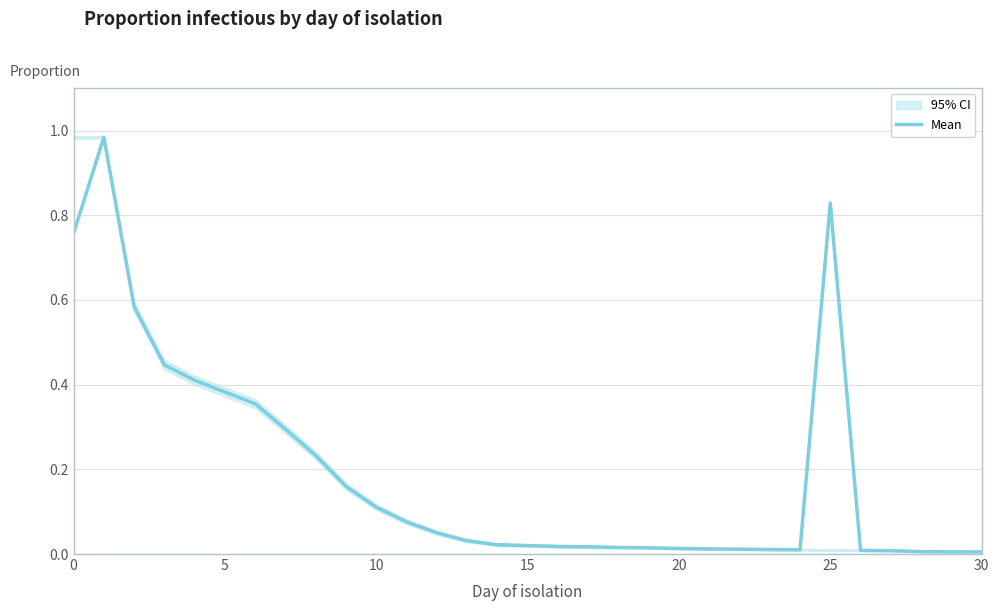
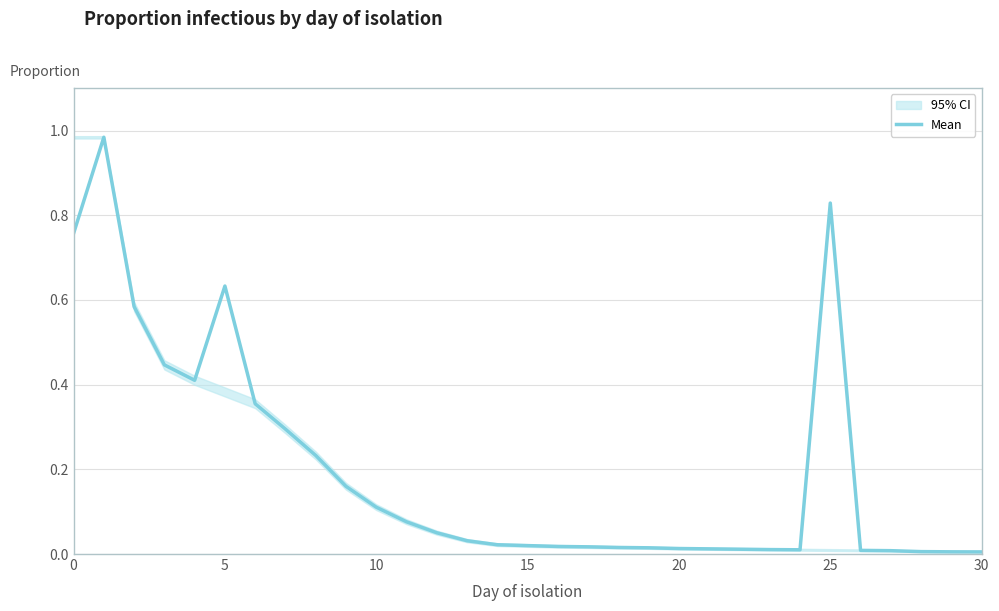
Mean, 5: 0.38 -> 0.63
